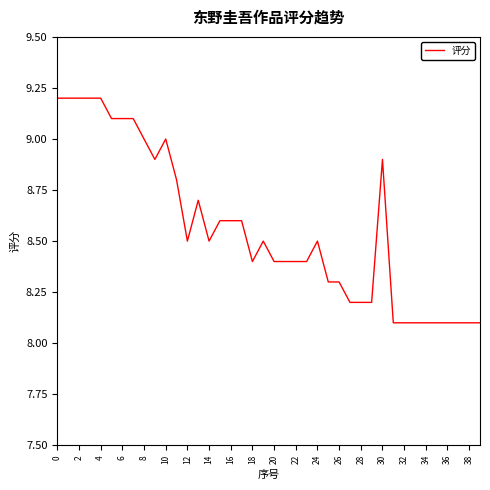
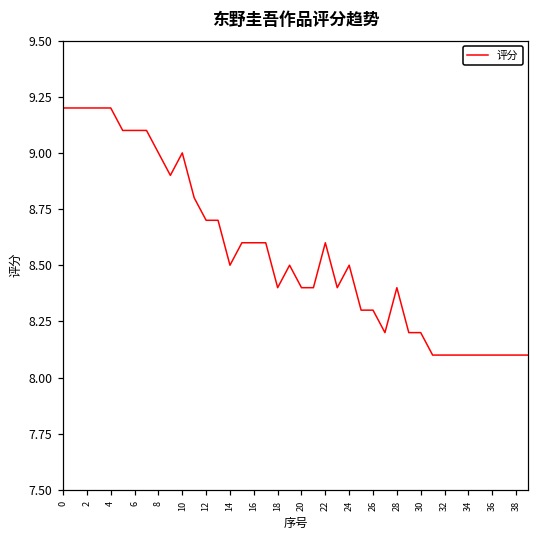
12: 8.5 -> 8.7
22: 8.4 -> 8.6
28: 8.2 -> 8.4
30: 8.9 -> 8.2
